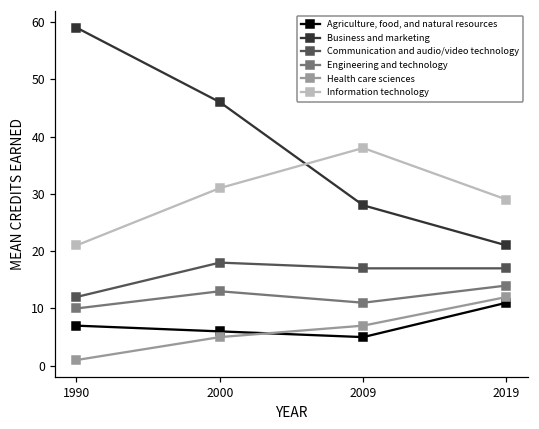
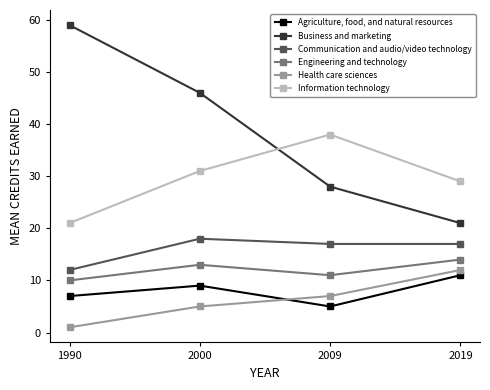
Agriculture, food, and natural resources, 2000: 6 -> 9
